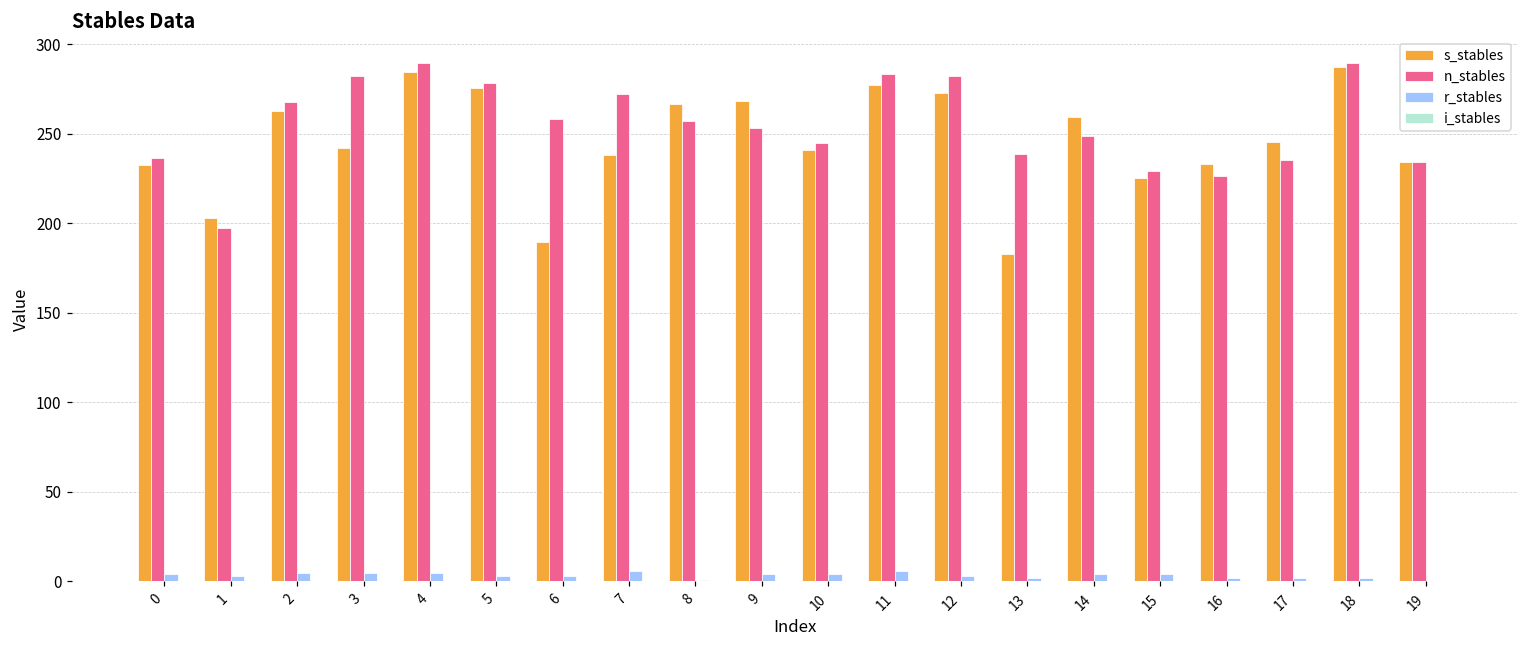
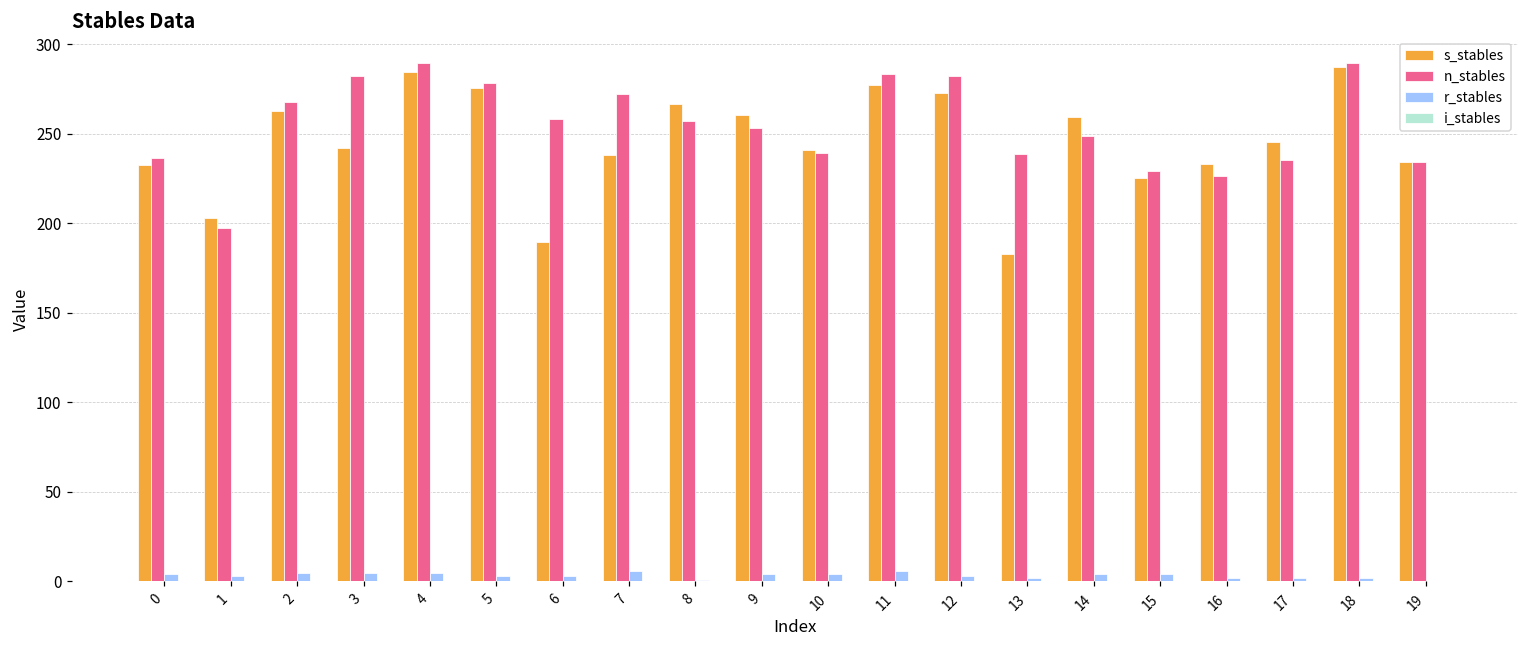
s_stables, 9: 268 -> 261
n_stables, 10: 245 -> 239
